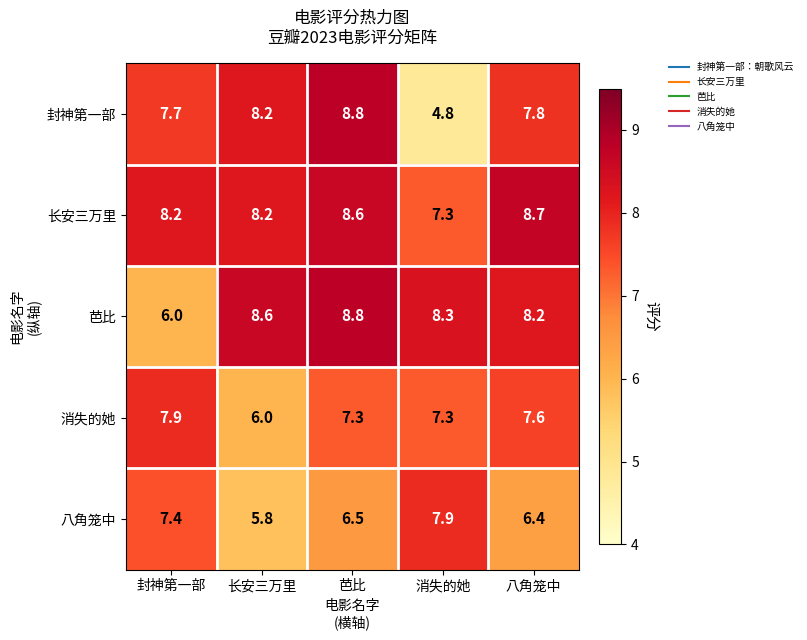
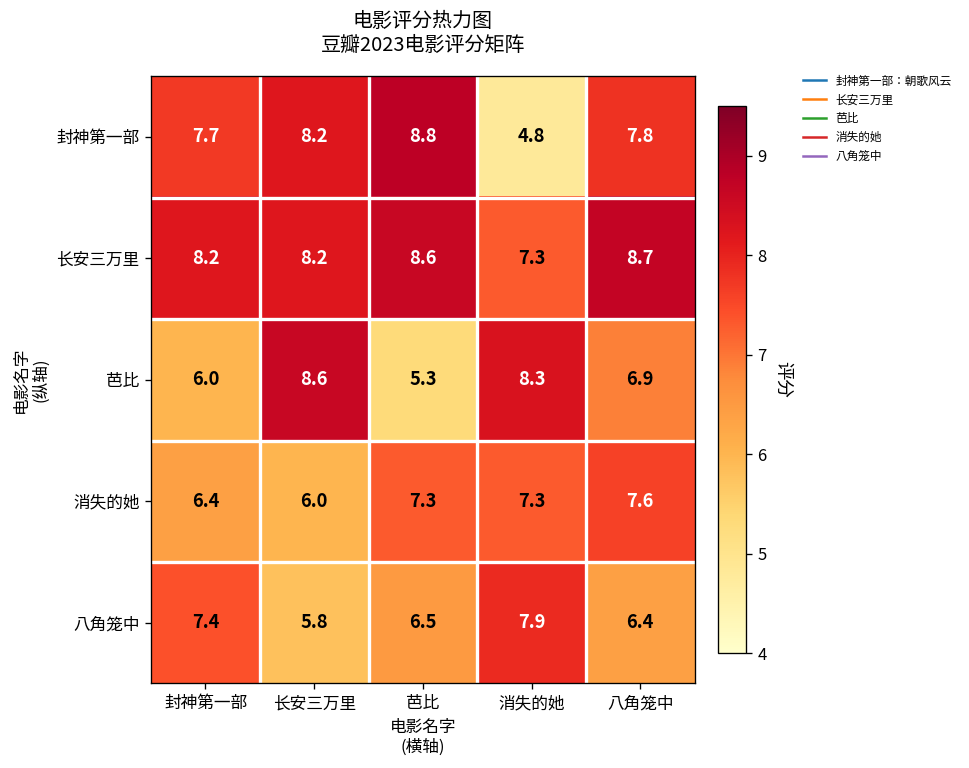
芭比, 芭比: 8.8 -> 5.3
芭比, 八角笼中: 8.2 -> 6.9
消失的她, 封神第一部: 7.9 -> 6.4
